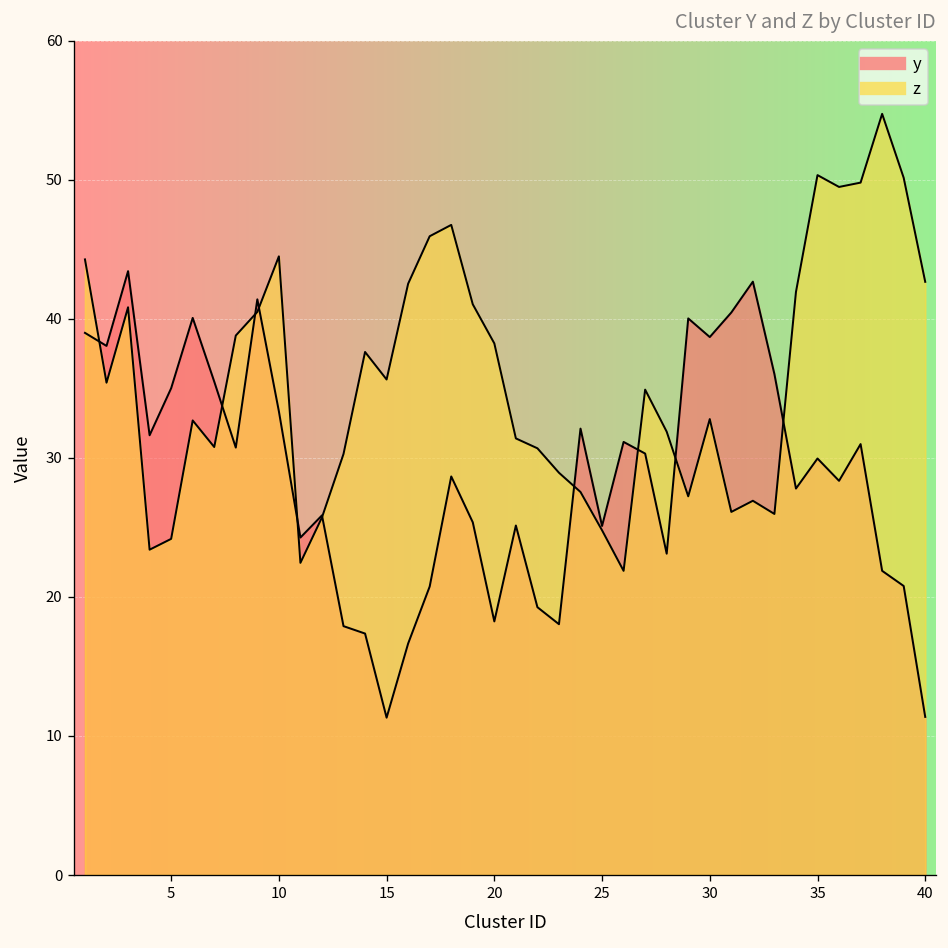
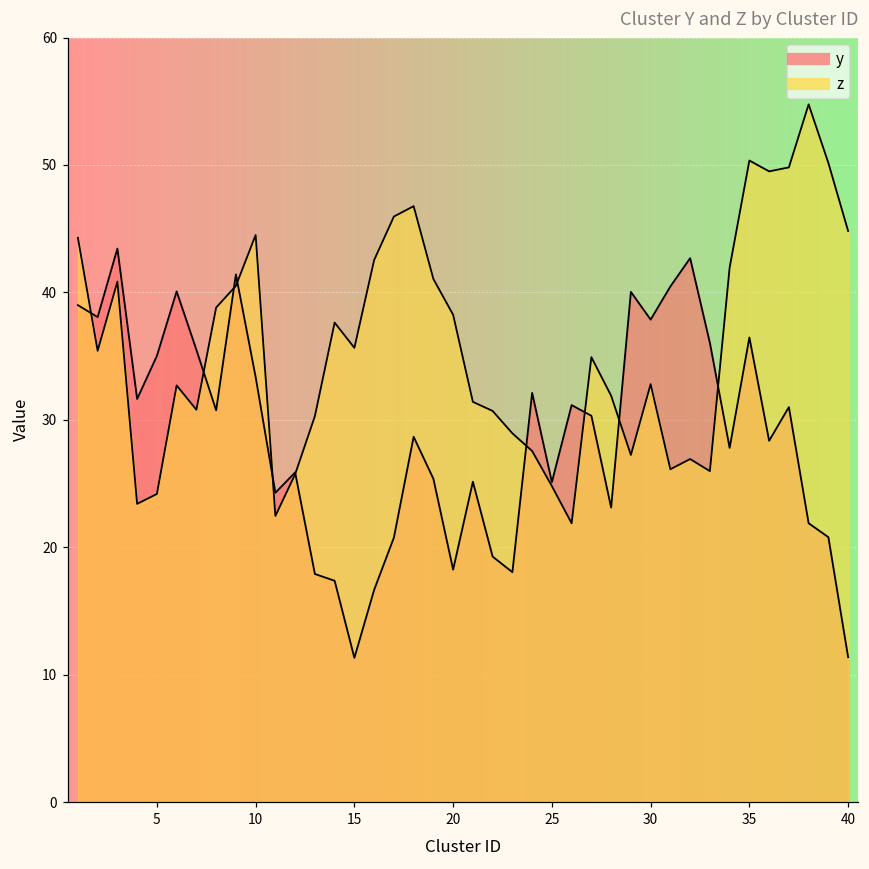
y, 30: 38.7 -> 37.9
y, 35: 30.0 -> 36.5
z, 40: 42.7 -> 44.8
